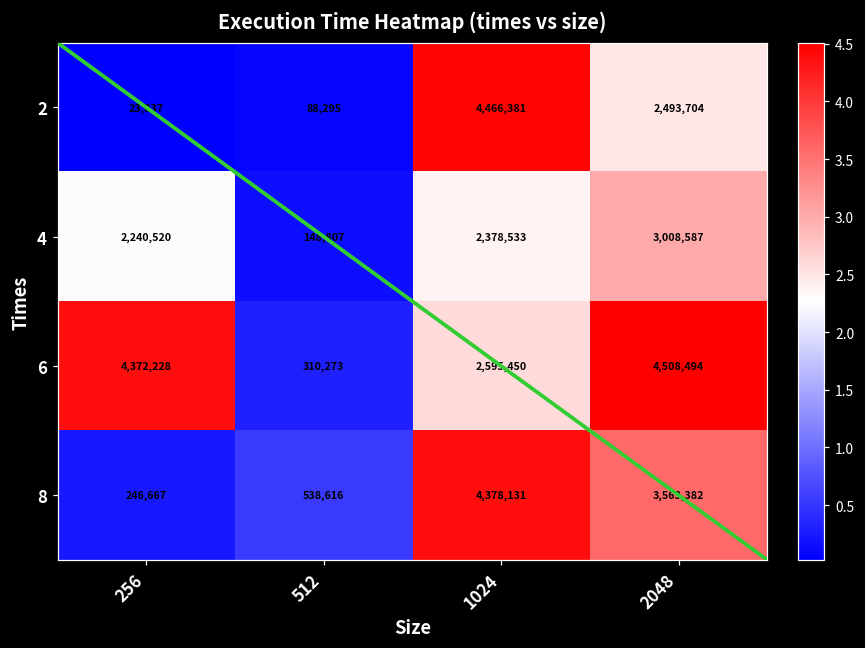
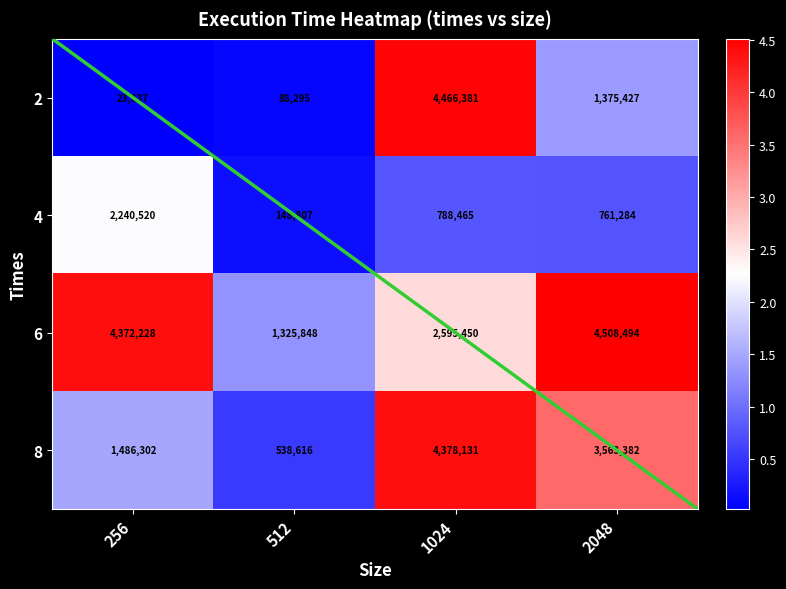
2, 2048: 2,493,704 -> 1,375,427
4, 1024: 2,378,533 -> 788,465
4, 2048: 3,008,587 -> 761,284
6, 512: 310,273 -> 1,325,848
8, 256: 246,667 -> 1,486,302
